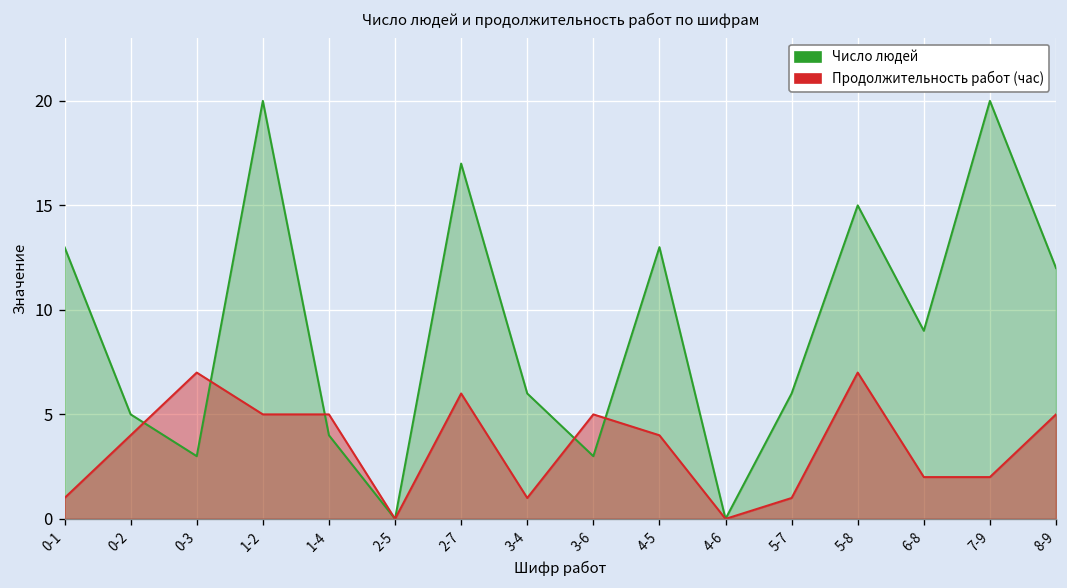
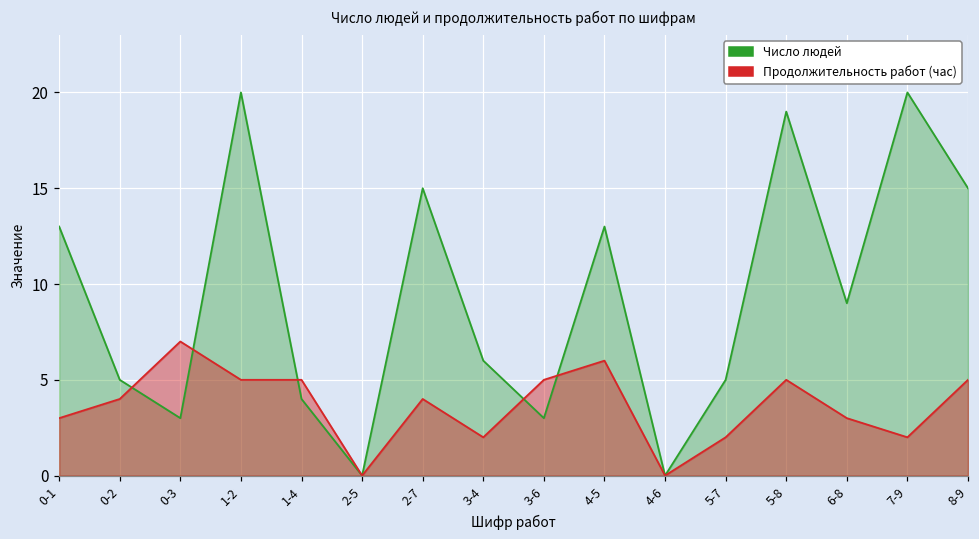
Продолжительность работ (час), 0-1: 1 -> 3
Число людей, 2-7: 17 -> 15
Продолжительность работ (час), 2-7: 6 -> 4
Продолжительность работ (час), 3-4: 1 -> 2
Продолжительность работ (час), 4-5: 4 -> 6
Число людей, 5-7: 6 -> 5
Продолжительность работ (час), 5-7: 1 -> 2
Число людей, 5-8: 15 -> 19
Продолжительность работ (час), 5-8: 7 -> 5
Продолжительность работ (час), 6-8: 2 -> 3
Число людей, 8-9: 12 -> 15
